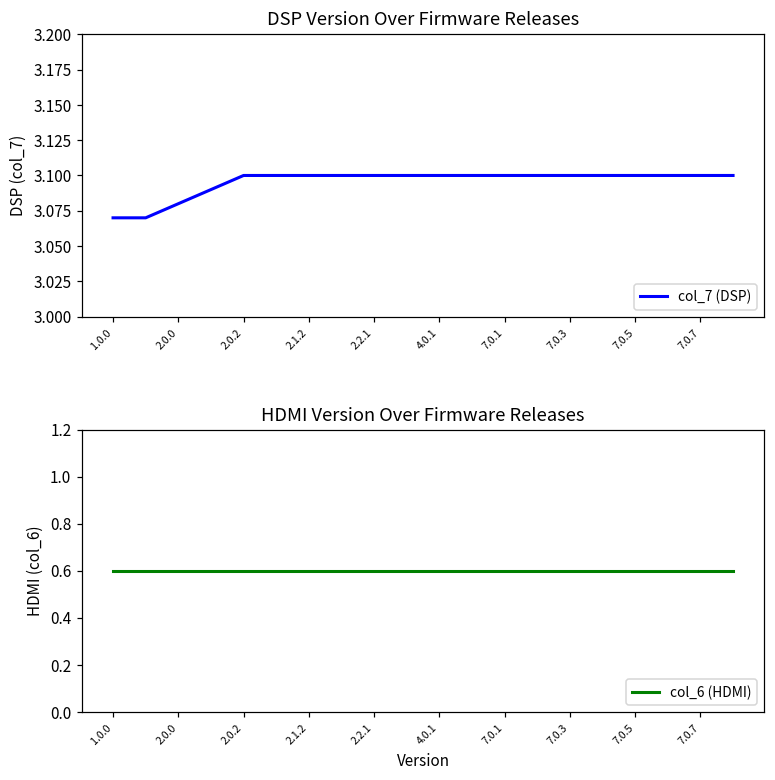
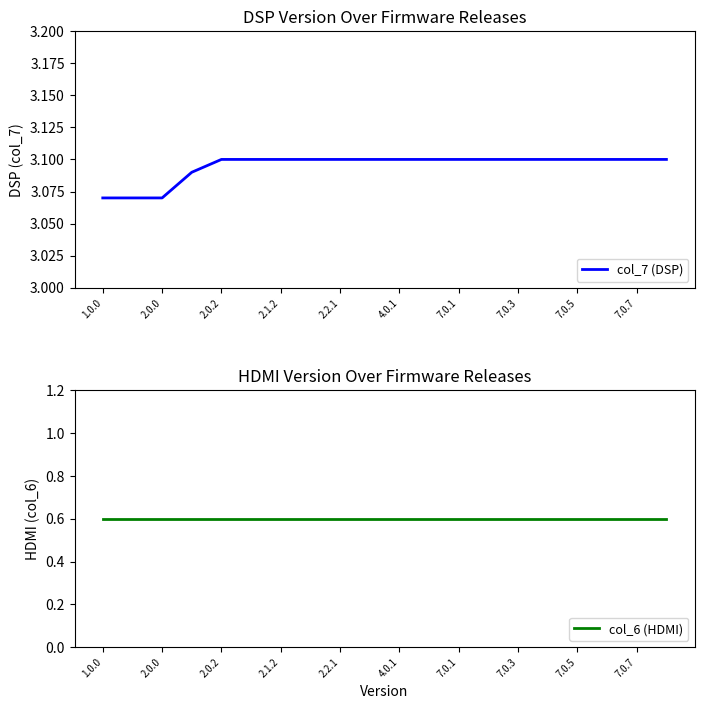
DSP Version Over Firmware Releases, 2.0.0: 3.08 -> 3.07
